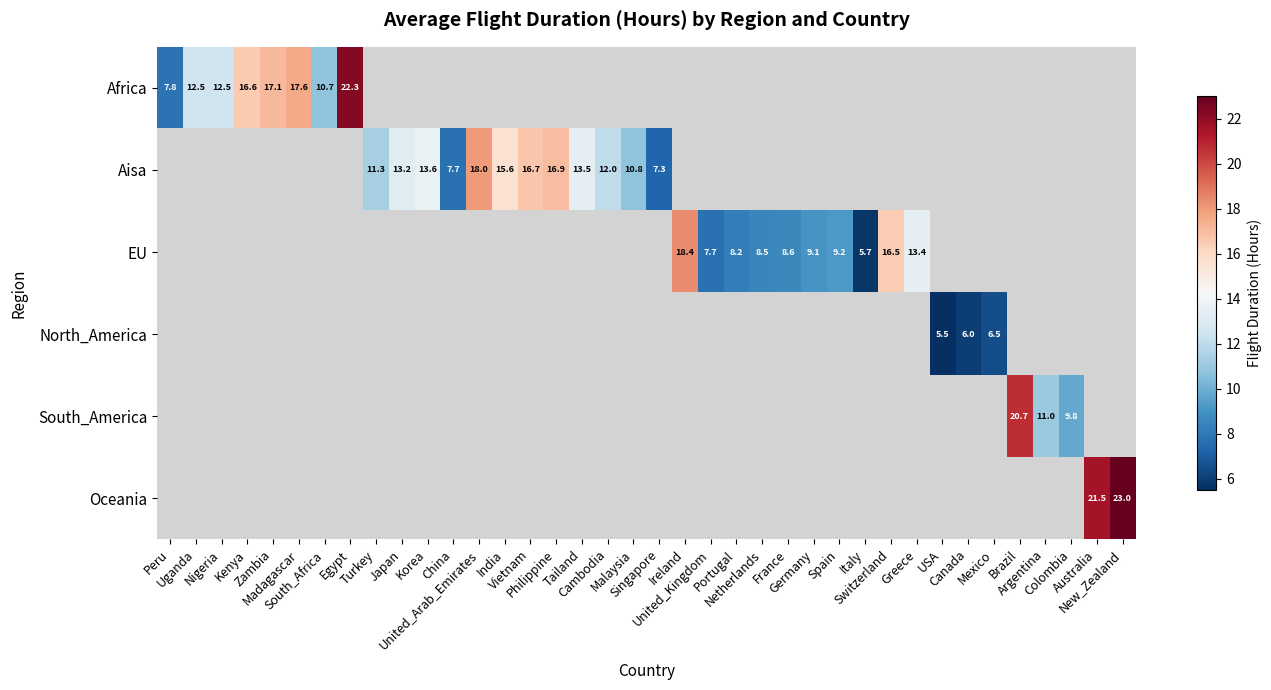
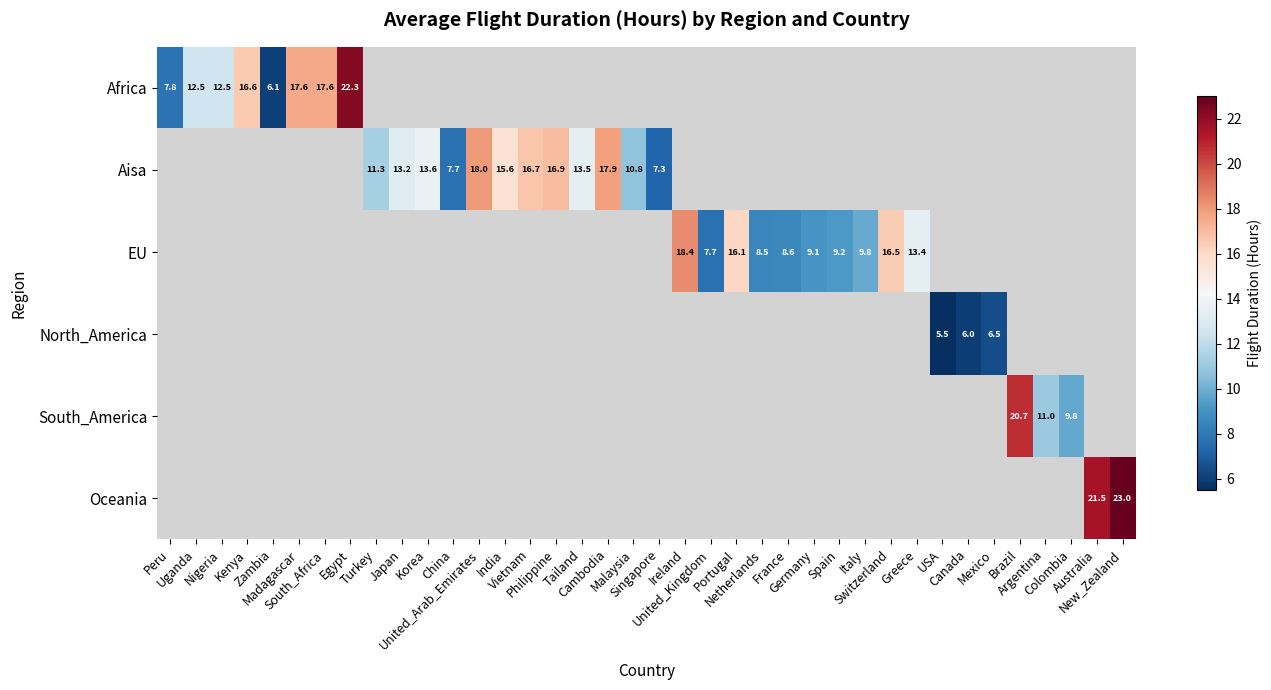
Africa, Zambia: 17.1 -> 6.1
Africa, South_Africa: 10.7 -> 17.6
Aisa, Cambodia: 12.0 -> 17.9
EU, Portugal: 8.2 -> 16.1
EU, Italy: 5.7 -> 9.8
